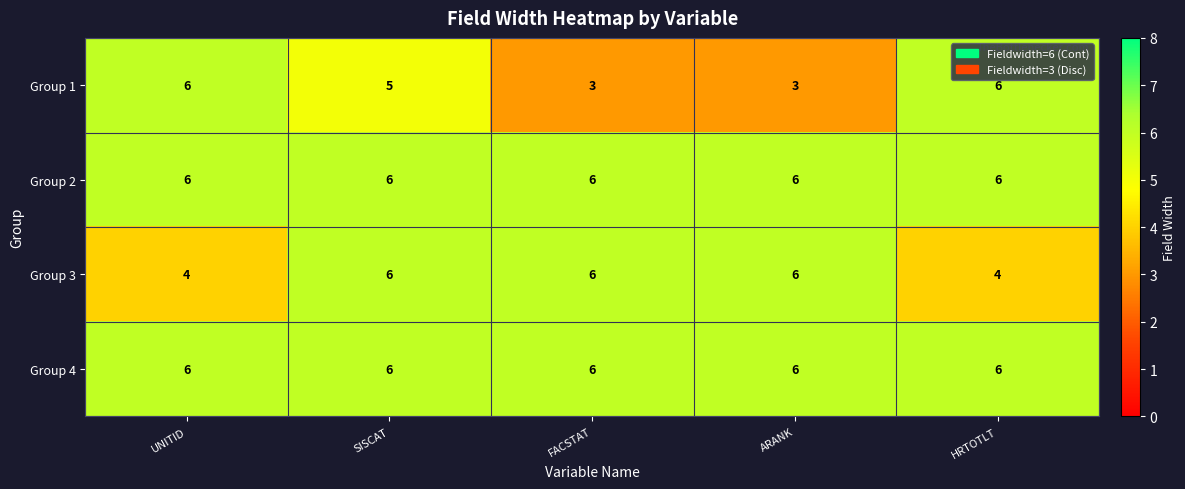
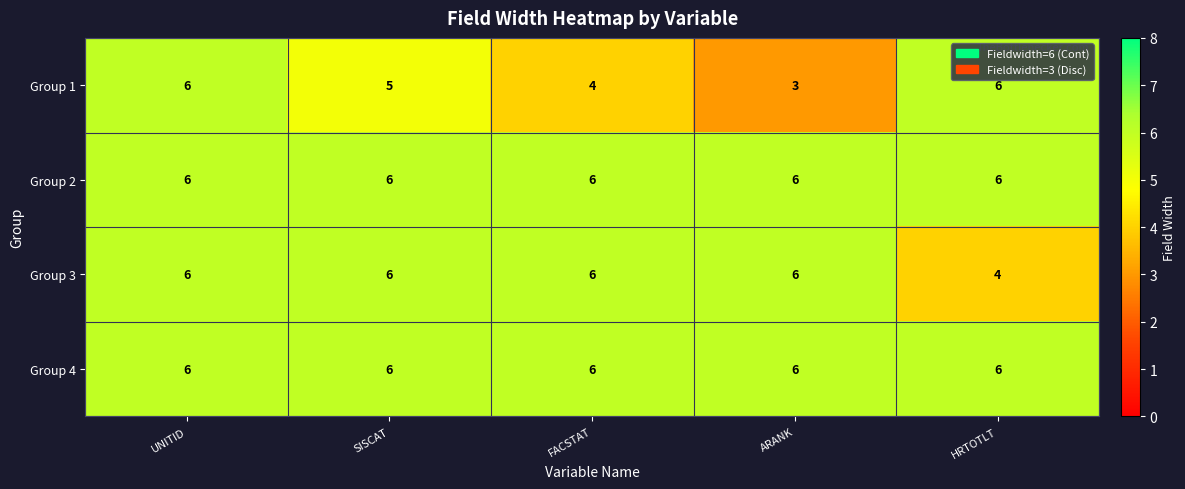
Group 1, FACSTAT: 3 -> 4
Group 3, UNITID: 4 -> 6
